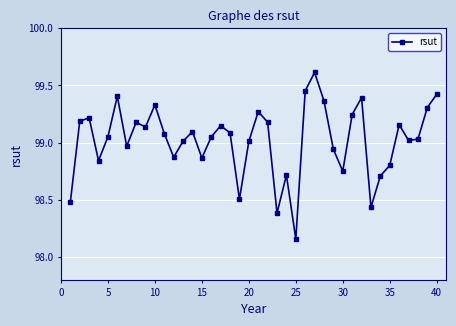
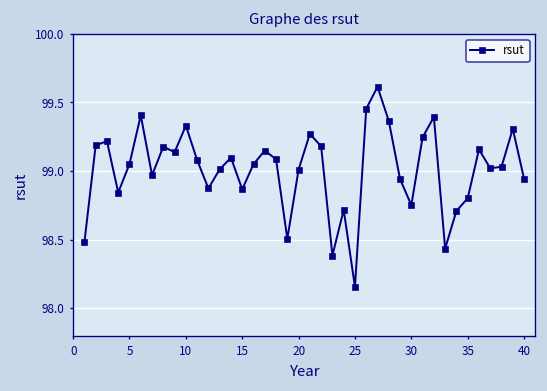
40: 99.42 -> 98.94
